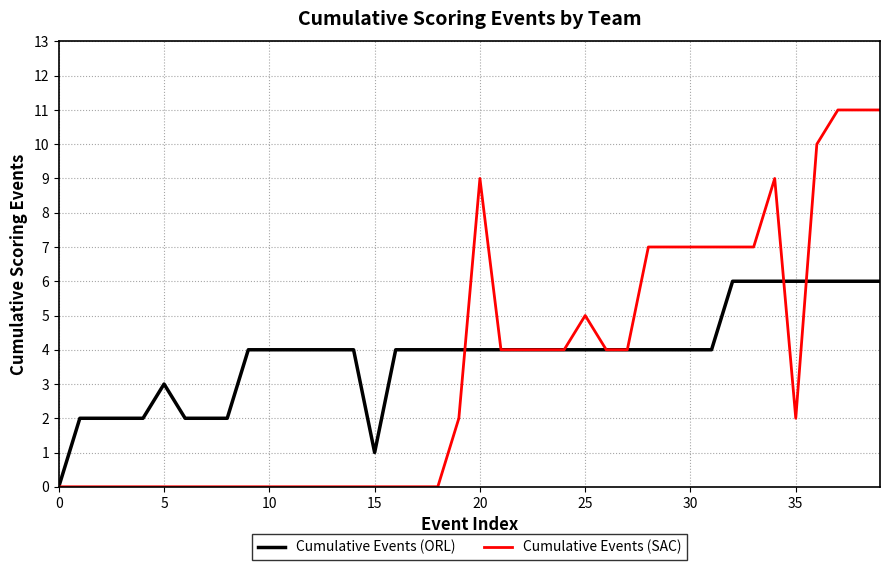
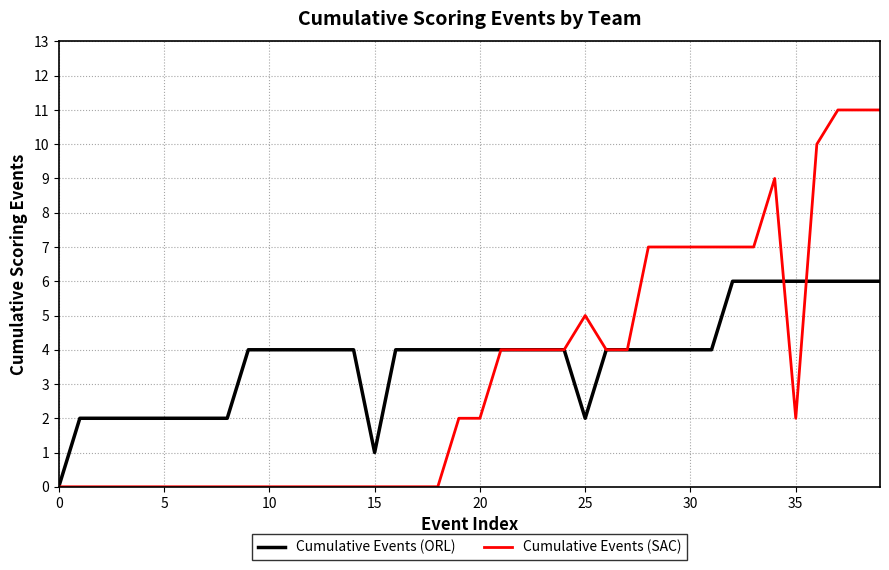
Cumulative Events (ORL), 5: 3 -> 2
Cumulative Events (SAC), 20: 9 -> 2
Cumulative Events (ORL), 25: 4 -> 2
